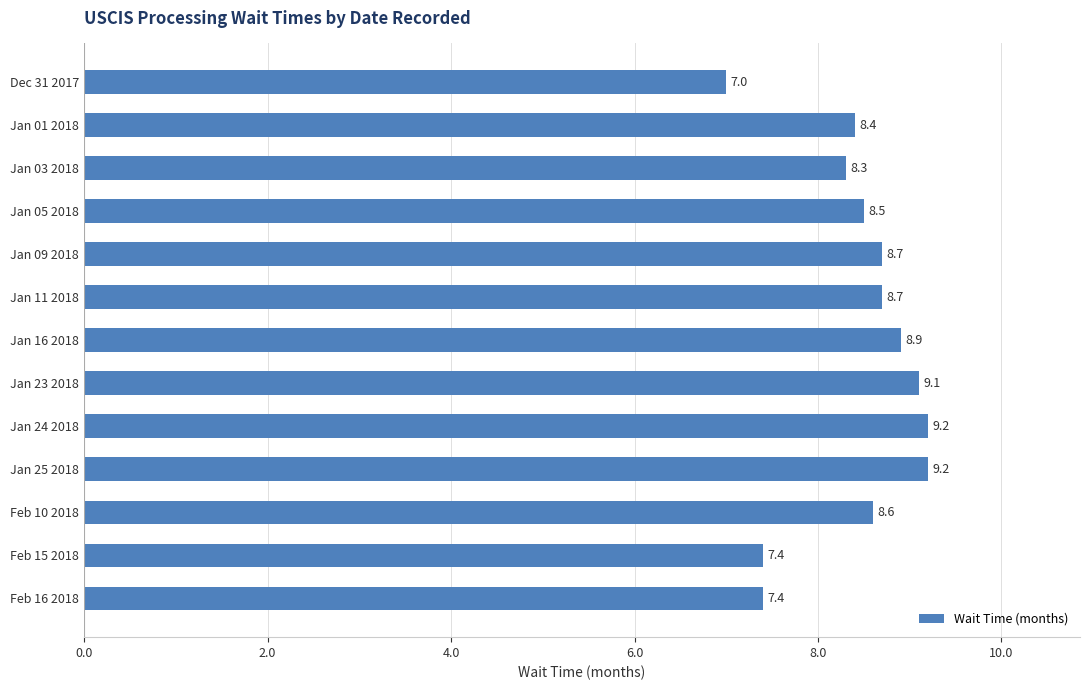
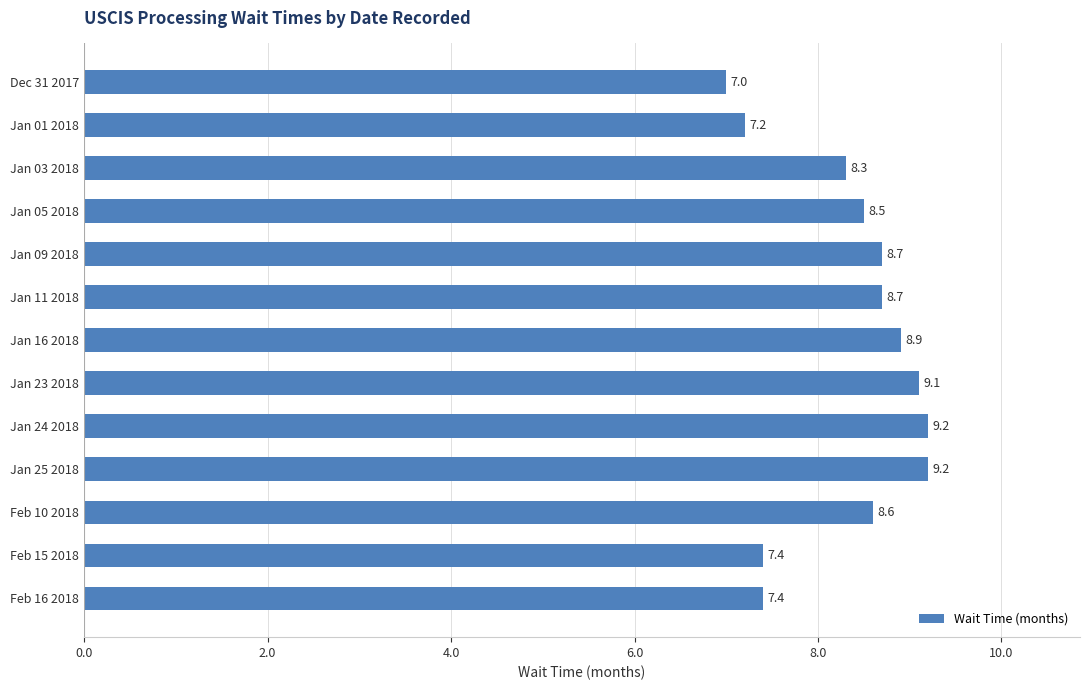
Jan 01 2018: 8.4 -> 7.2
